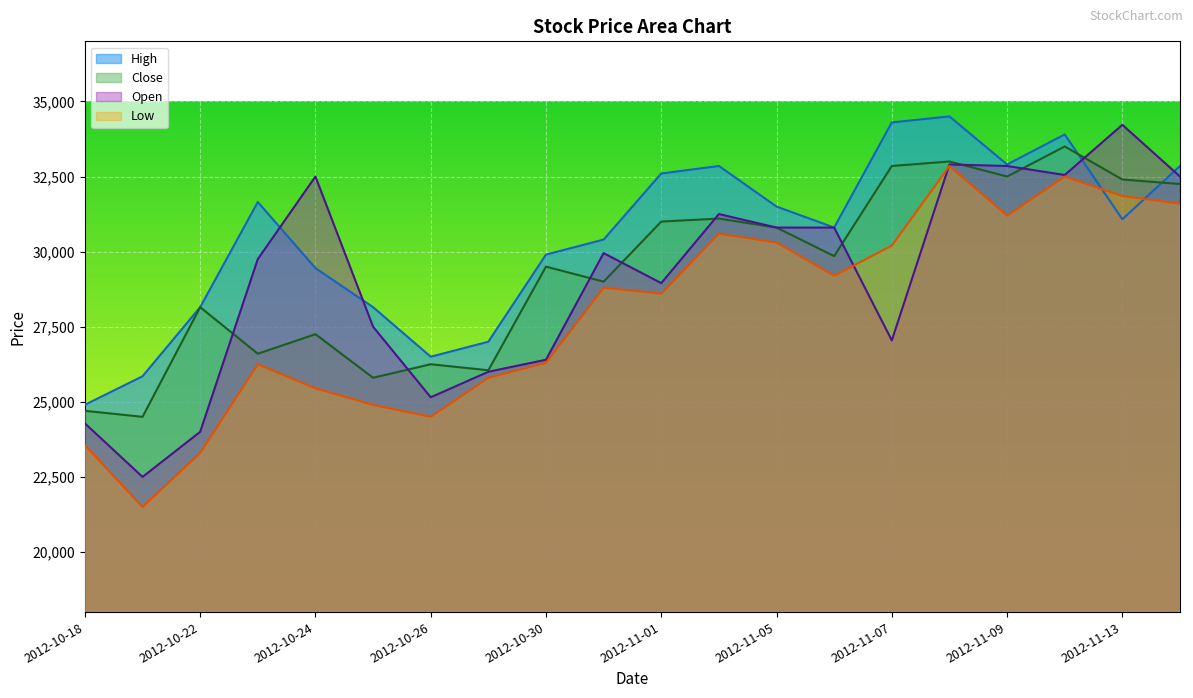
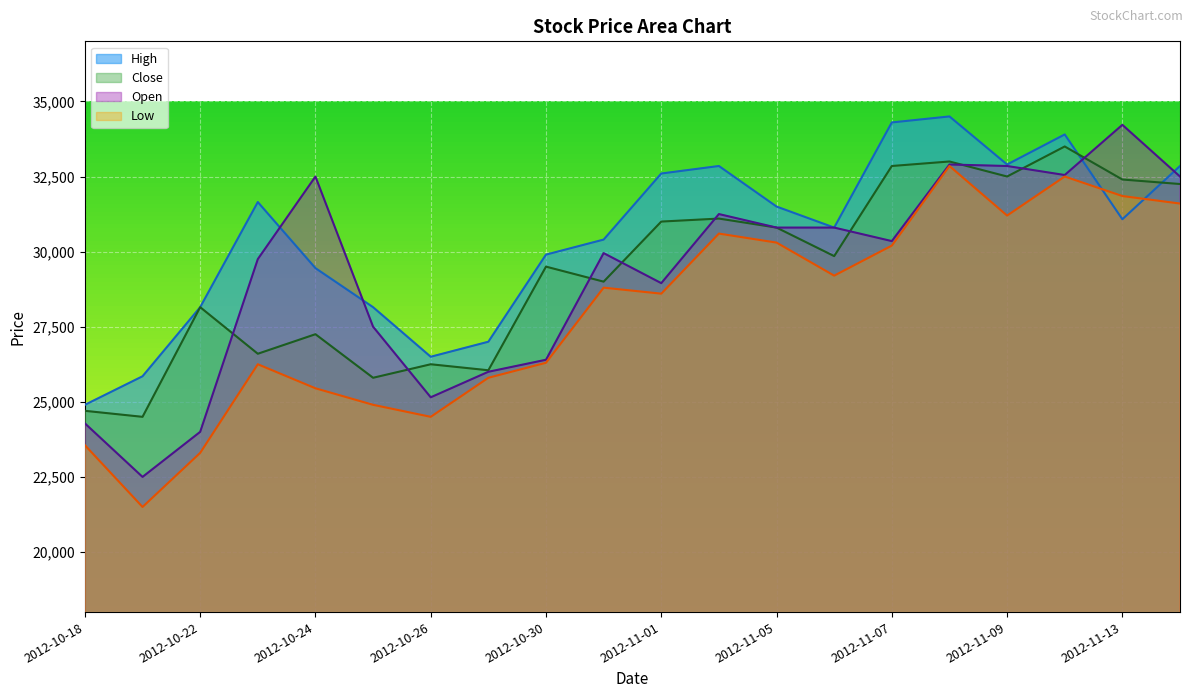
Open, 2012-11-07: 27,000 -> 30,400
